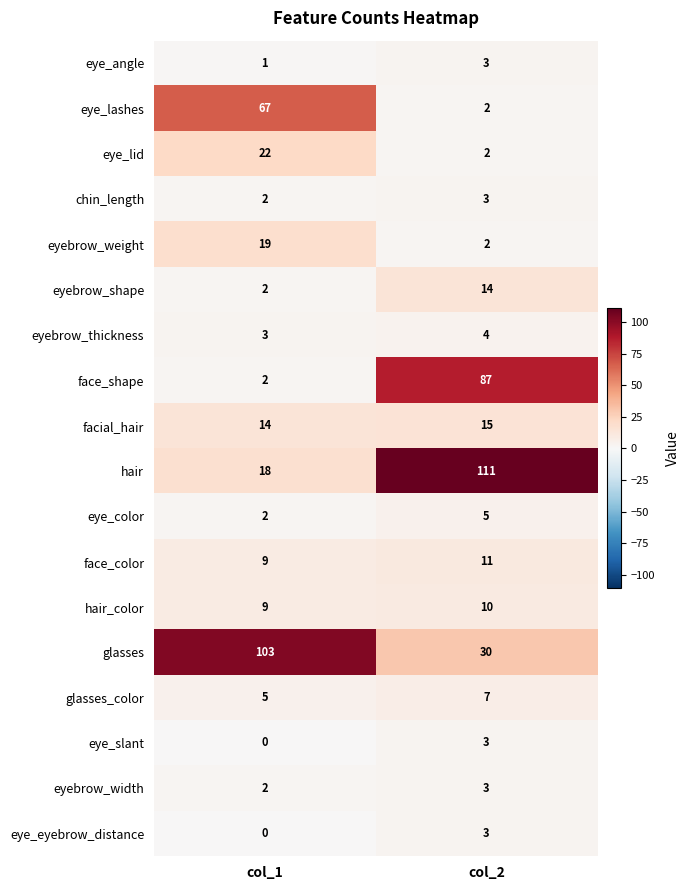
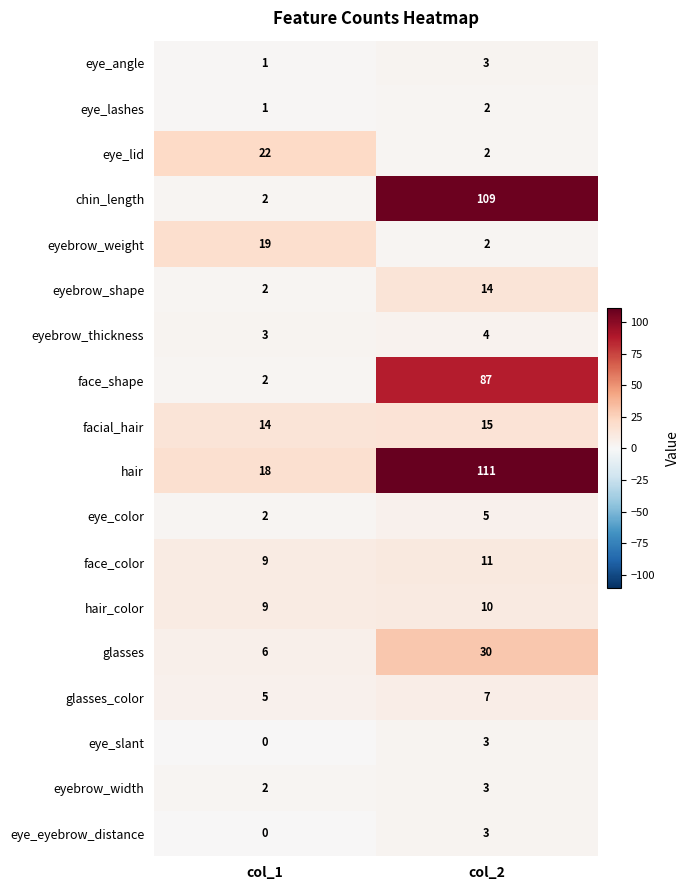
eye_lashes, col_1: 67 -> 1
chin_length, col_2: 3 -> 109
glasses, col_1: 103 -> 6
